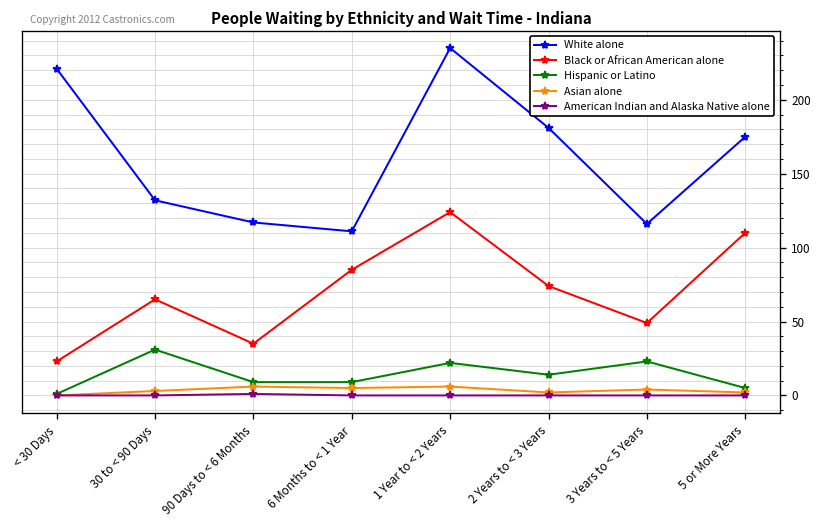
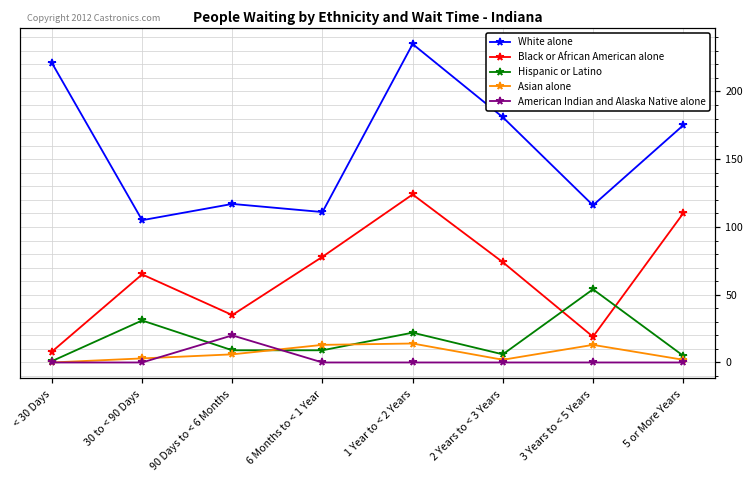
Black or African American alone, < 30 Days: 23 -> 8
White alone, 30 to < 90 Days: 132 -> 105
American Indian and Alaska Native alone, 90 Days to < 6 Months: 1 -> 20
Black or African American alone, 6 Months to < 1 Year: 85 -> 78
Asian alone, 6 Months to < 1 Year: 5 -> 13
Asian alone, 1 Year to < 2 Years: 6 -> 14
Hispanic or Latino, 2 Years to < 3 Years: 14 -> 6
Black or African American alone, 3 Years to < 5 Years: 49 -> 19
Hispanic or Latino, 3 Years to < 5 Years: 23 -> 54
Asian alone, 3 Years to < 5 Years: 4 -> 13
